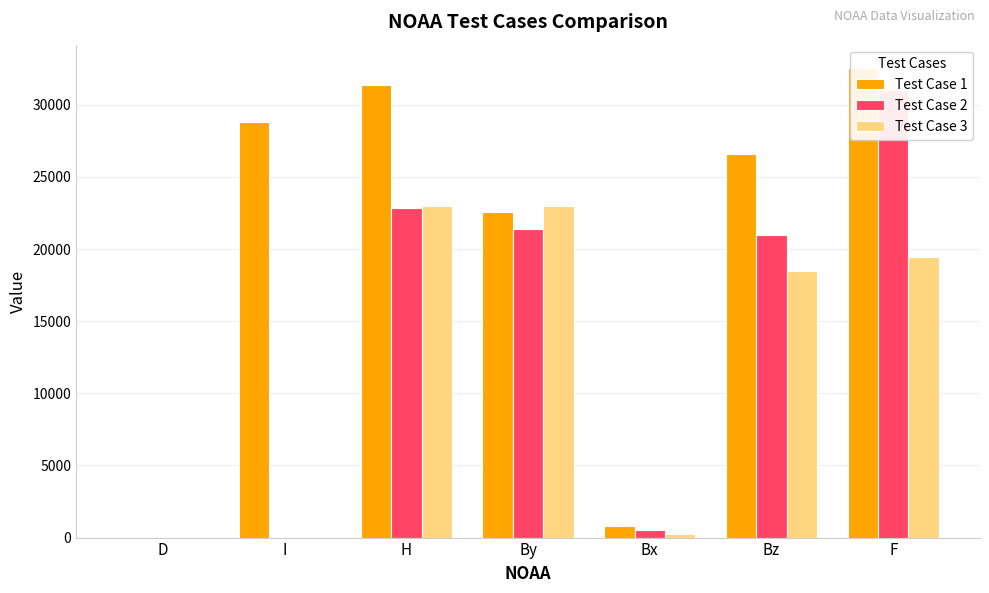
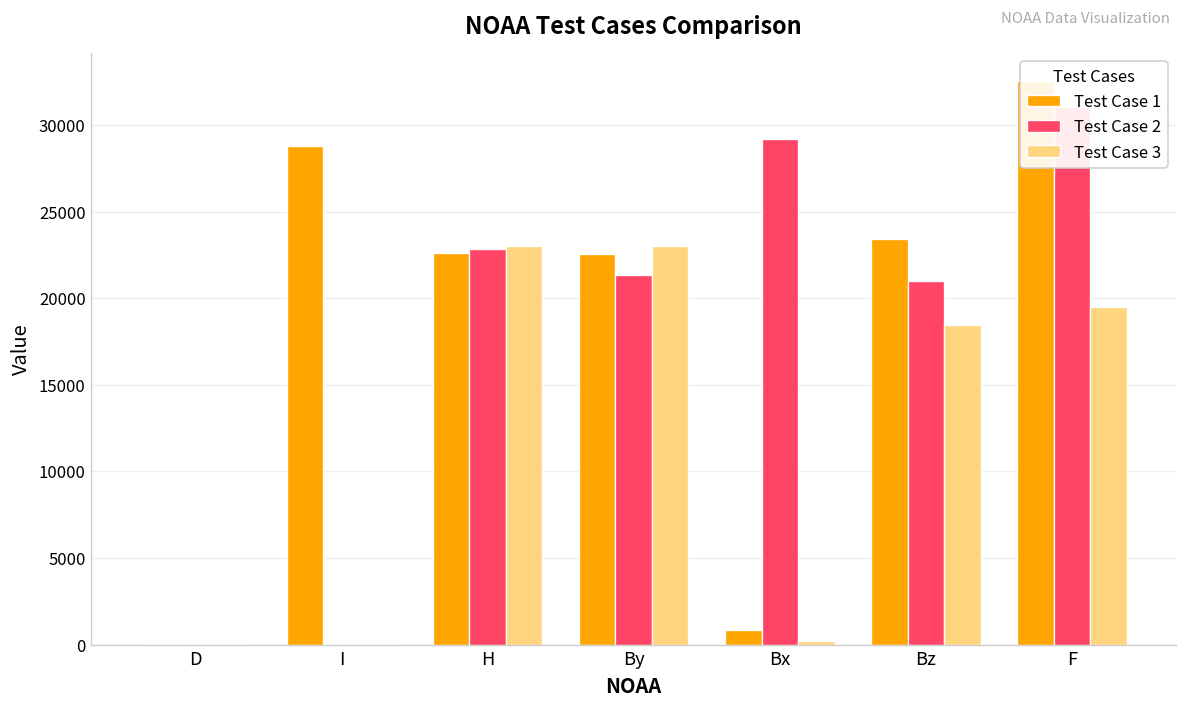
Test Case 1, H: 31400 -> 22600
Test Case 2, Bx: 500 -> 29200
Test Case 1, Bz: 26600 -> 23400
